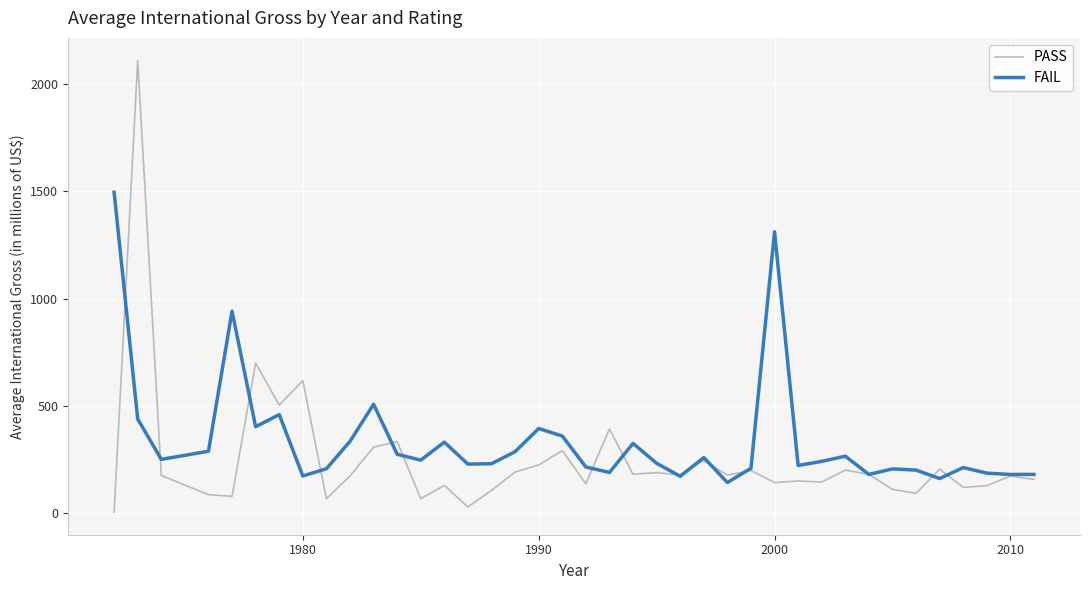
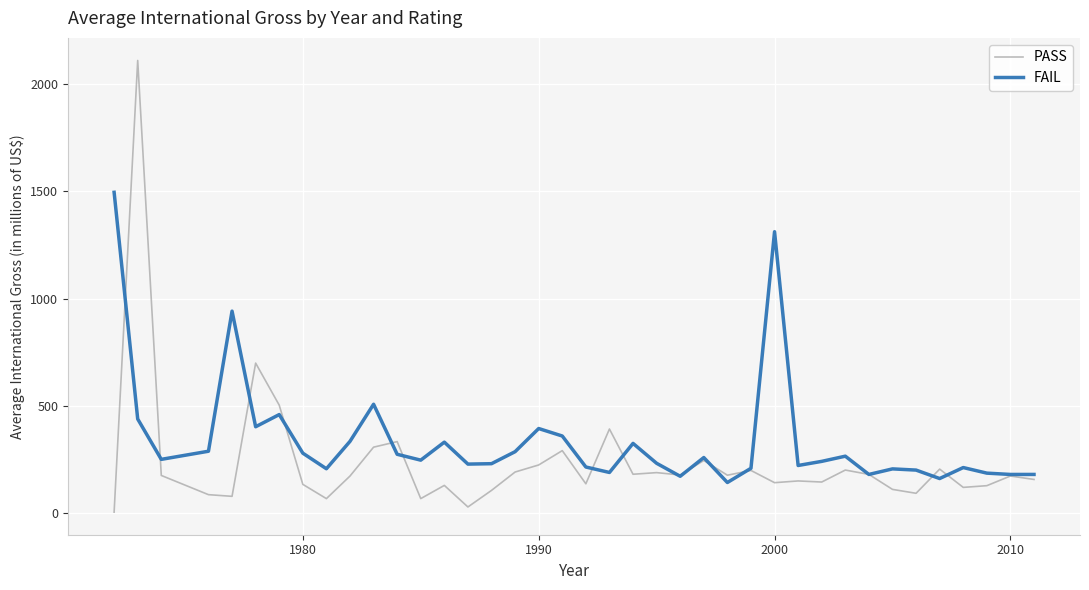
PASS, 1980: 620 -> 130
FAIL, 1980: 170 -> 280
